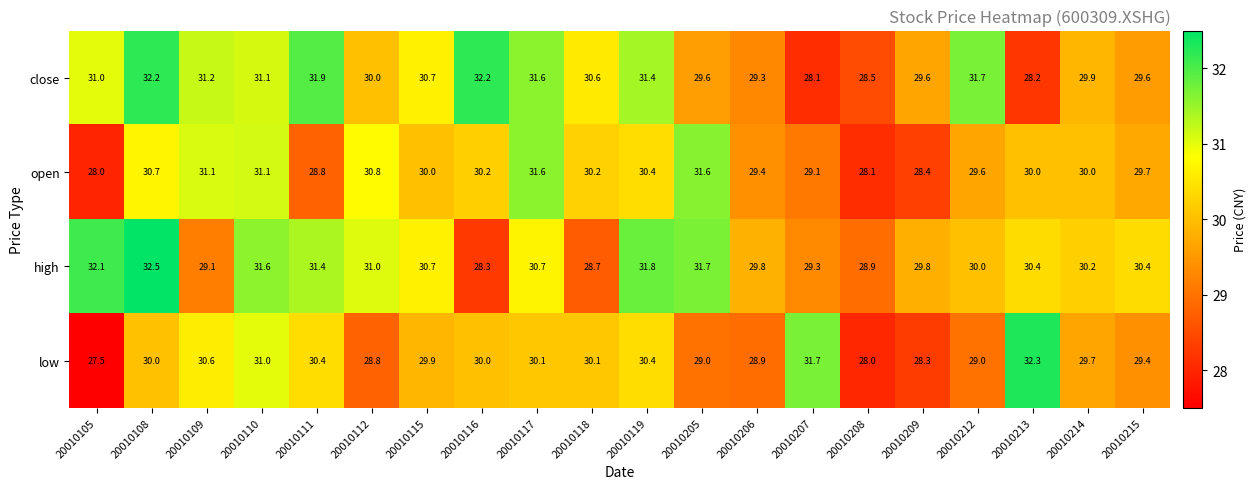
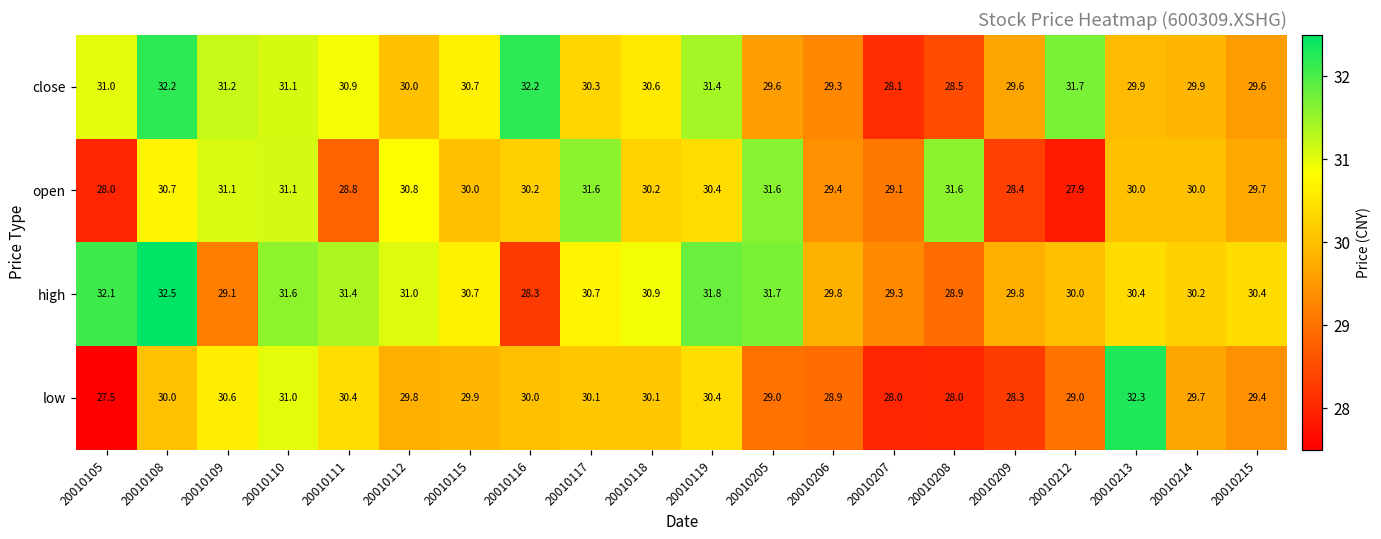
close, 20010111: 31.9 -> 30.9
close, 20010117: 31.6 -> 30.3
close, 20010213: 28.2 -> 29.9
open, 20010208: 28.1 -> 31.6
open, 20010212: 29.6 -> 27.9
high, 20010118: 28.7 -> 30.9
low, 20010112: 28.8 -> 29.8
low, 20010207: 31.7 -> 28.0
